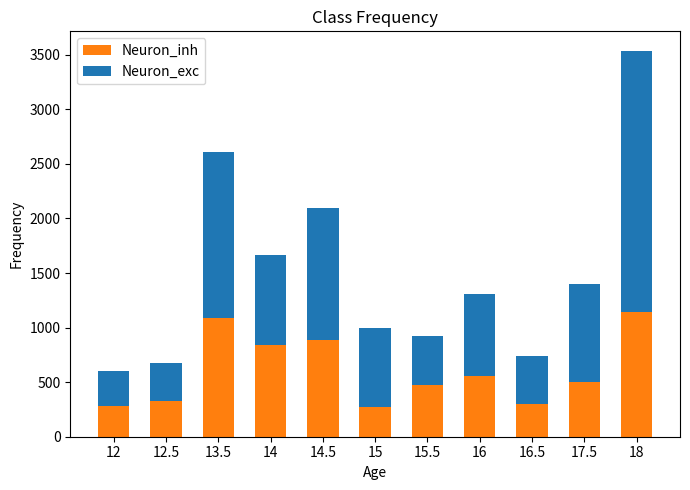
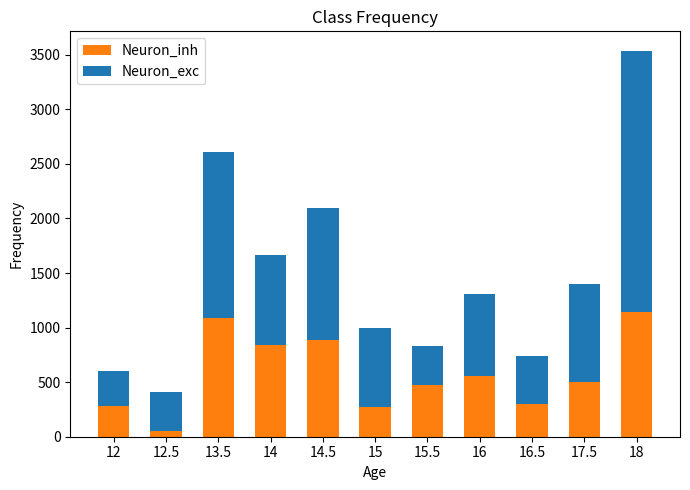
Neuron_inh, 12.5: 330 -> 60
Neuron_exc, 15.5: 450 -> 360
